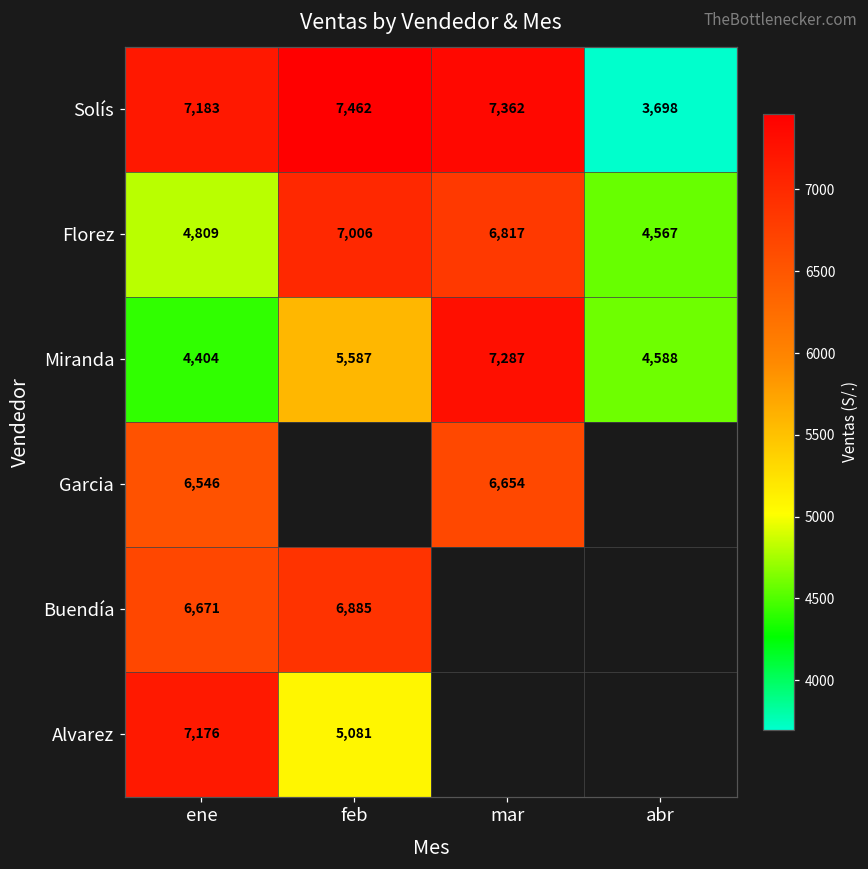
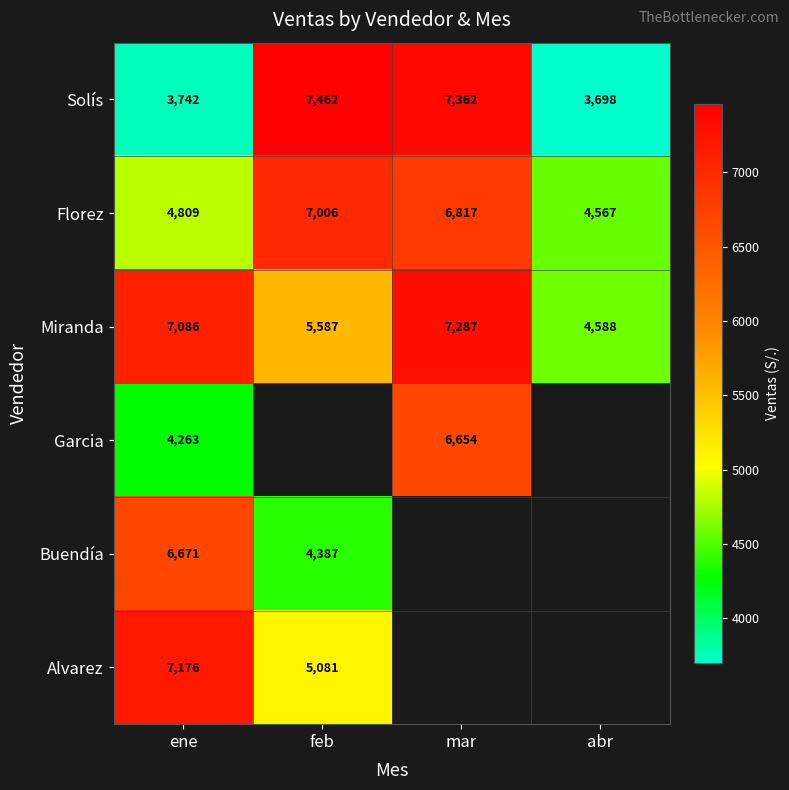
Solís, ene: 7,183 -> 3,742
Miranda, ene: 4,404 -> 7,086
Garcia, ene: 6,546 -> 4,263
Buendía, feb: 6,885 -> 4,387
